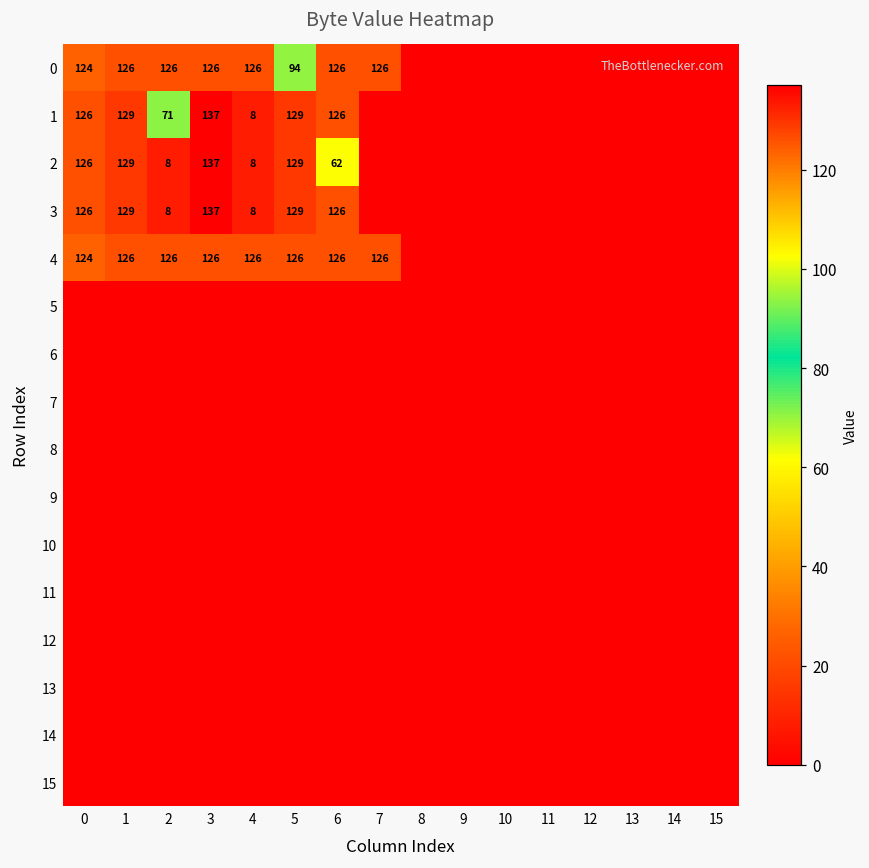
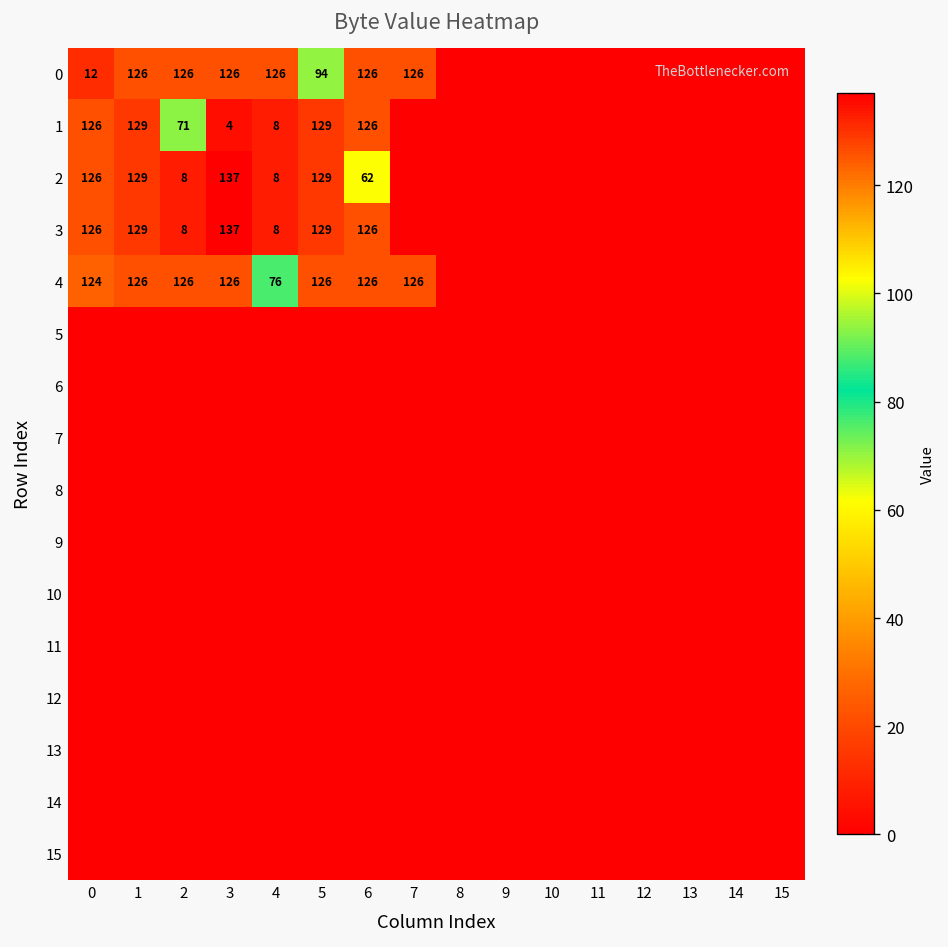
0, 0: 124 -> 12
1, 3: 137 -> 4
4, 4: 126 -> 76
